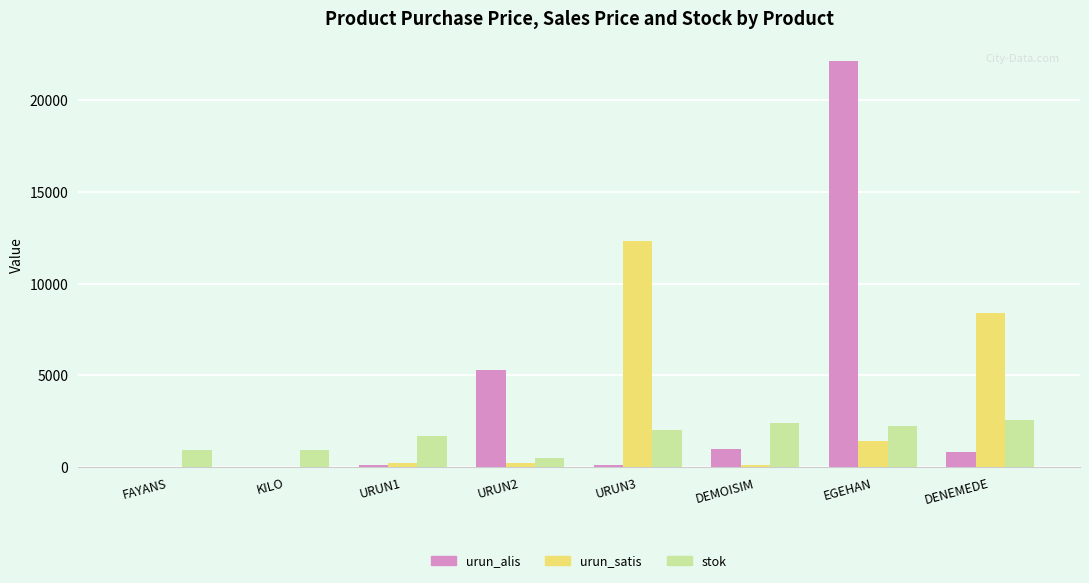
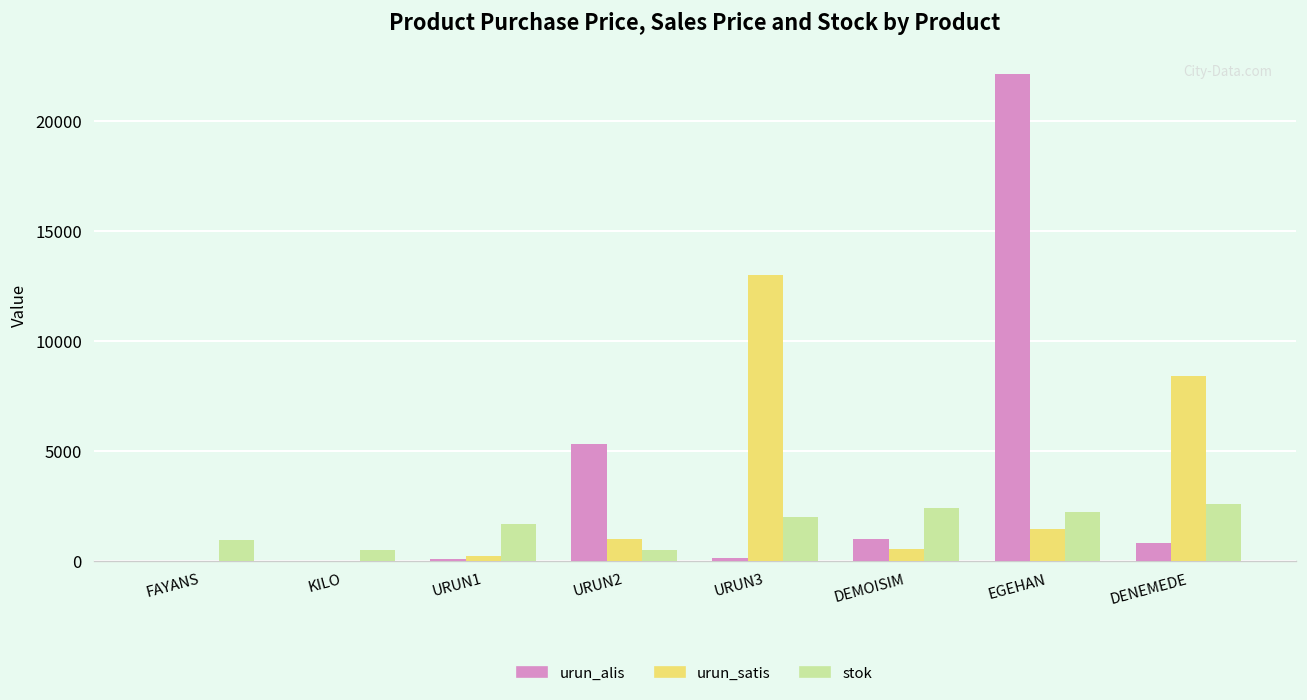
stok, KILO: 1000 -> 500
urun_satis, URUN2: 200 -> 1000
urun_satis, URUN3: 12300 -> 13000
urun_satis, DEMOISIM: 100 -> 500
